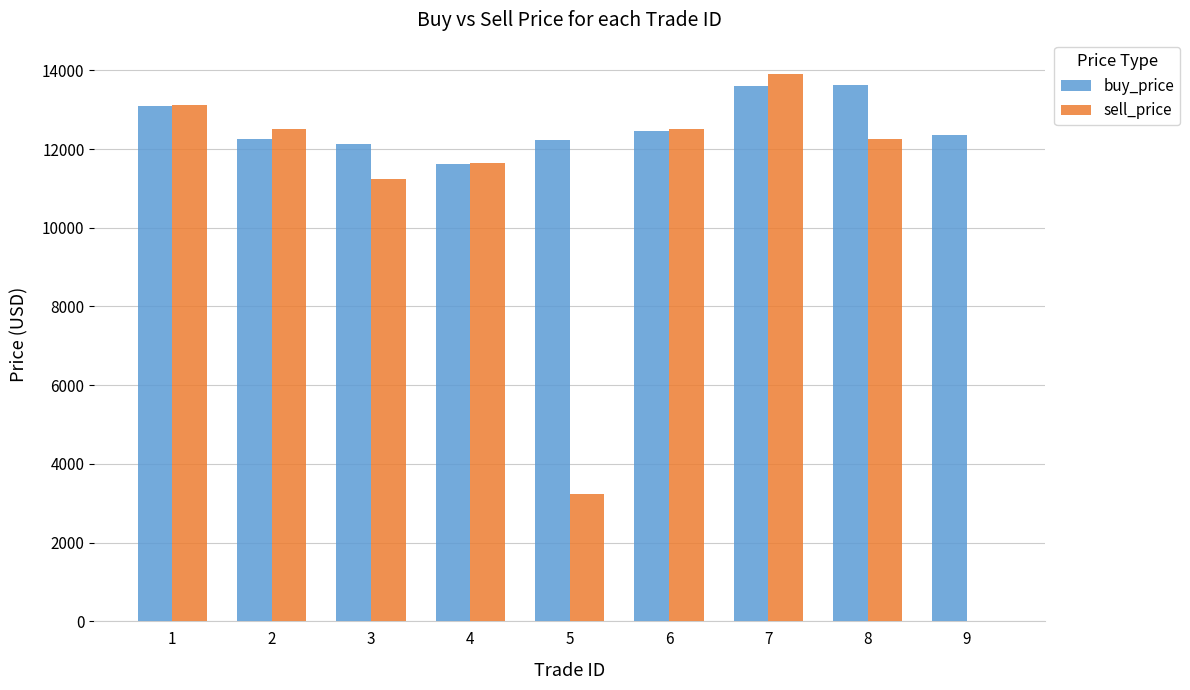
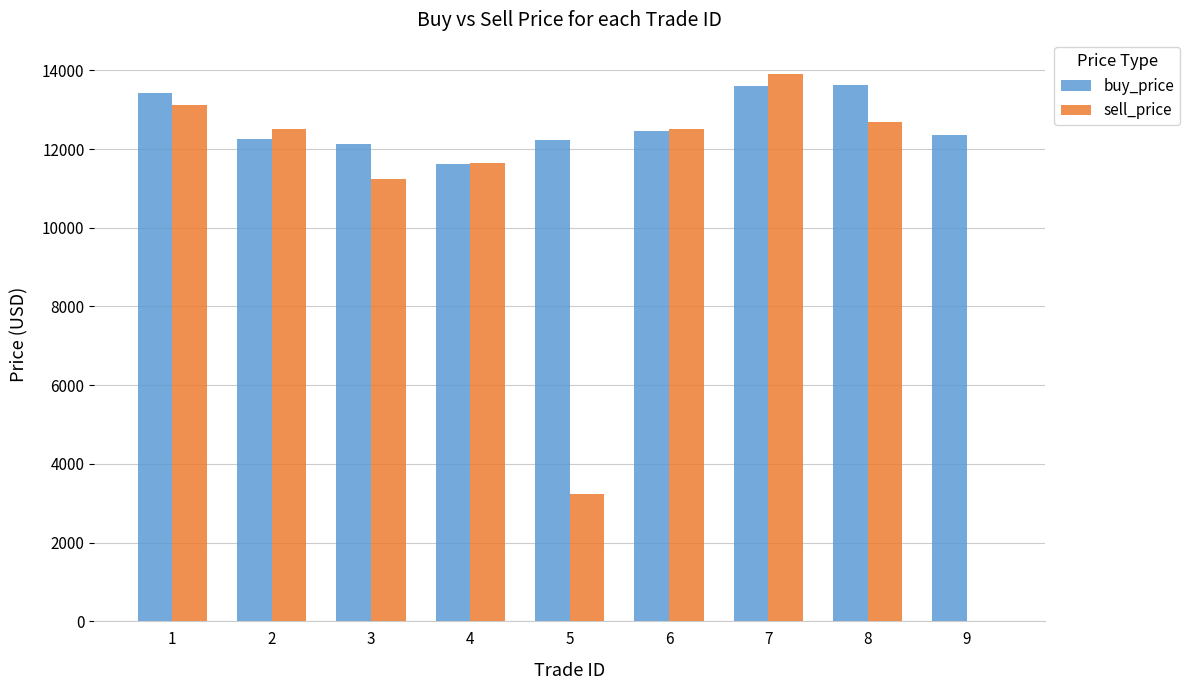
buy_price, 1: 13100 -> 13400
sell_price, 8: 12300 -> 12700
